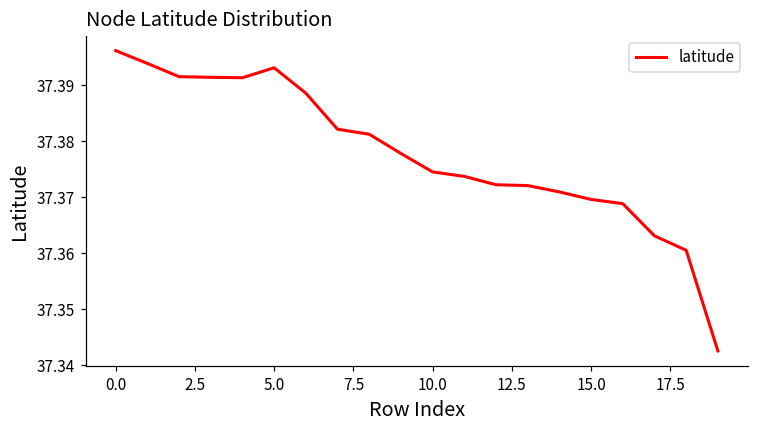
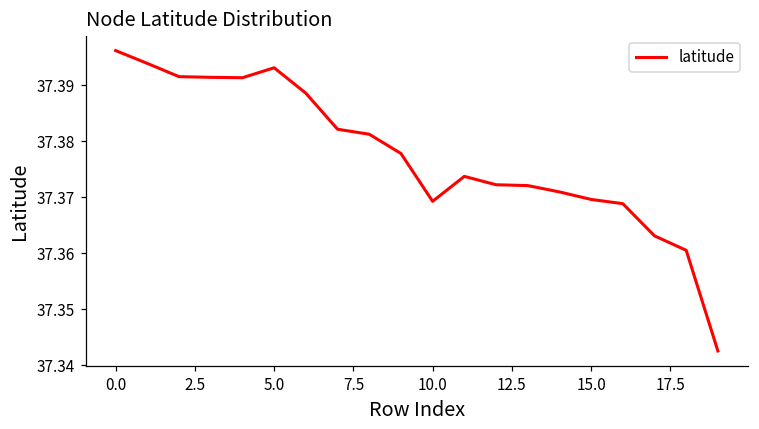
10.0: 37.375 -> 37.369
